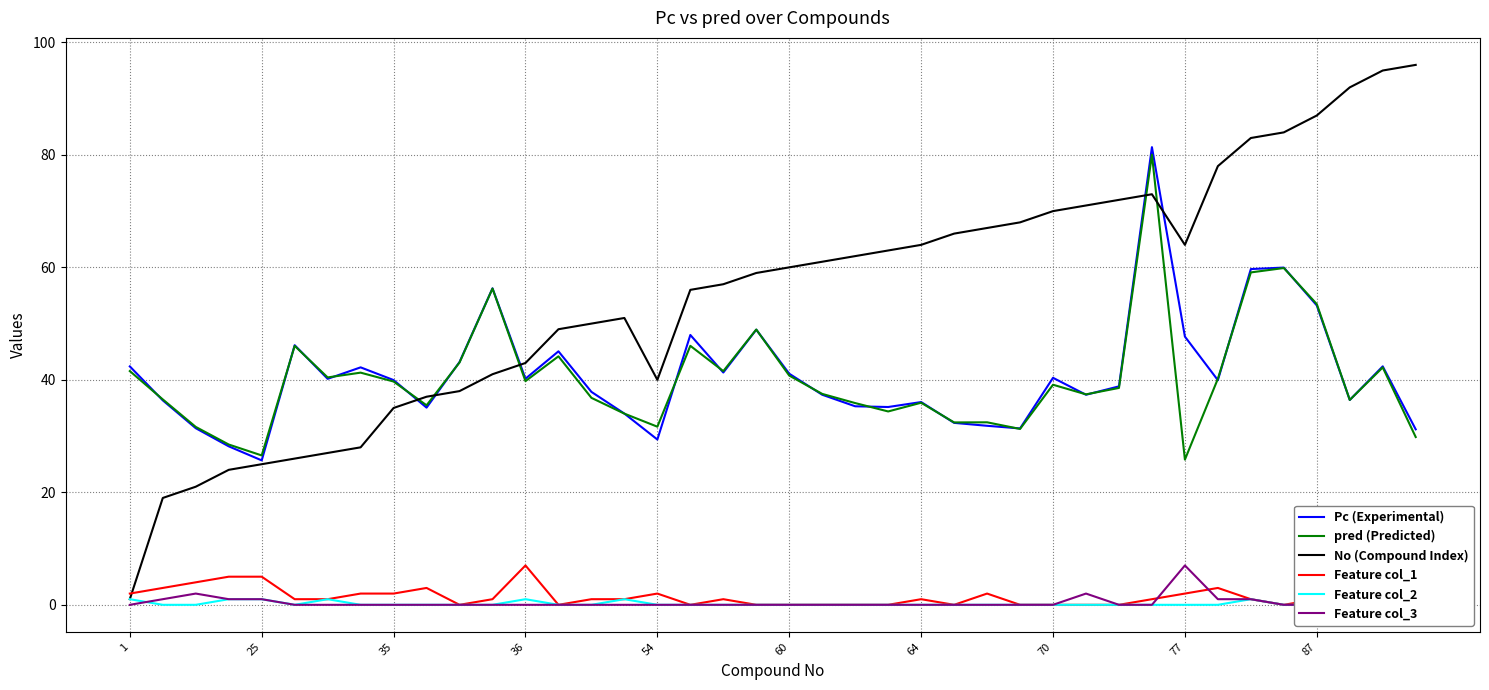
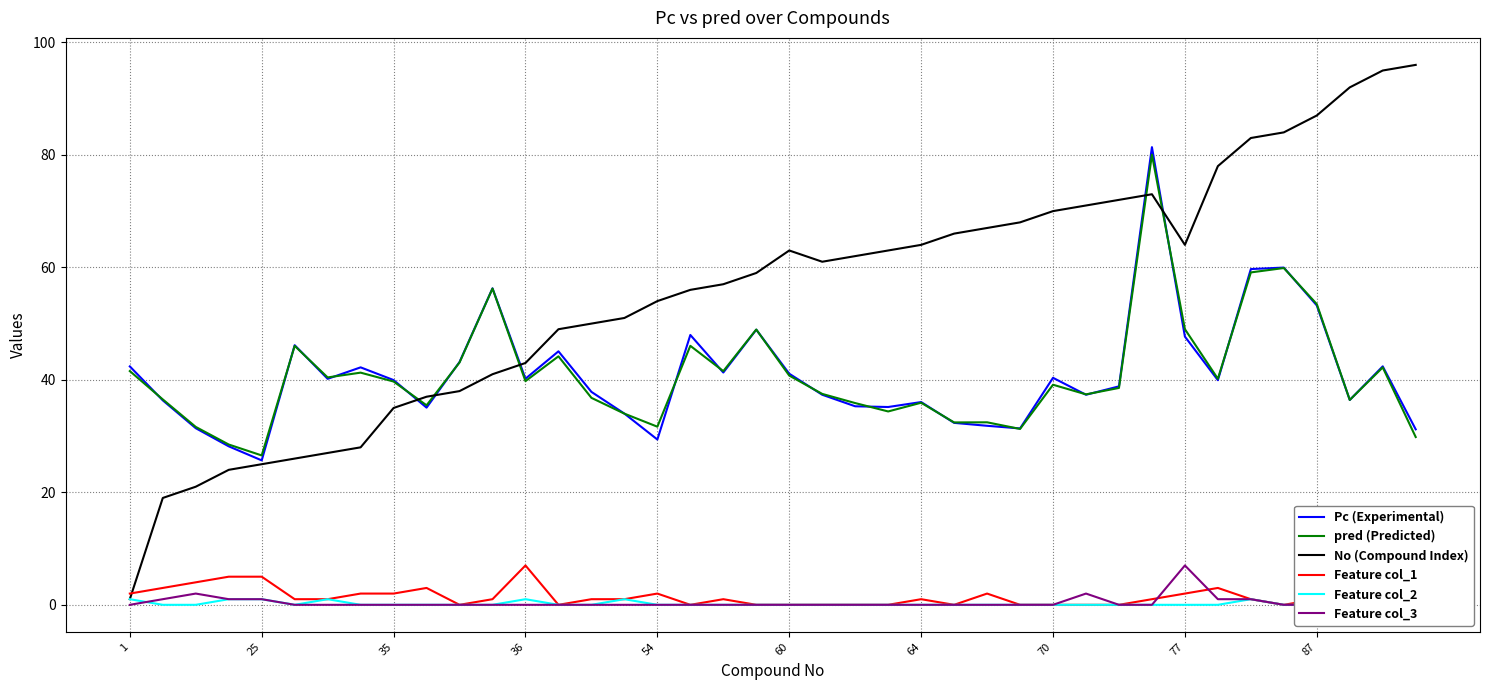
No (Compound Index), 54: 40 -> 54
No (Compound Index), 60: 60 -> 63
pred (Predicted), 77: 26 -> 49
